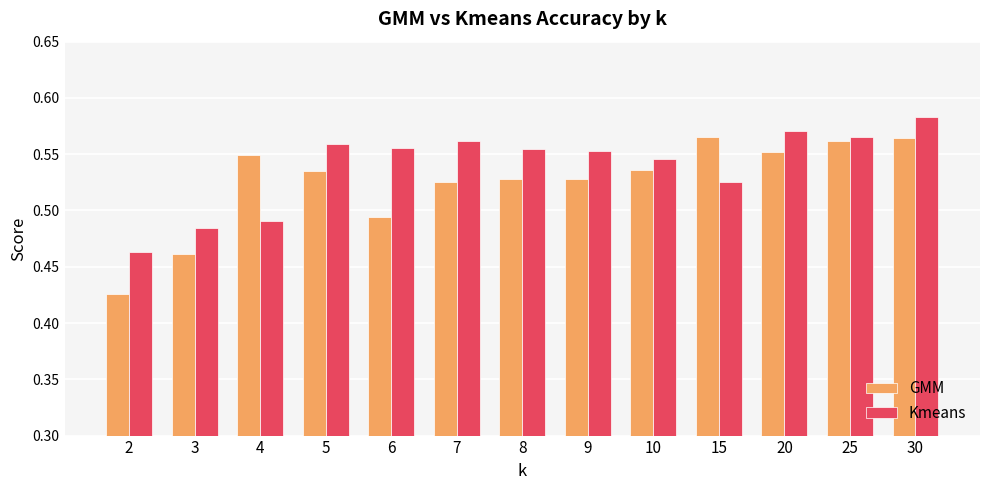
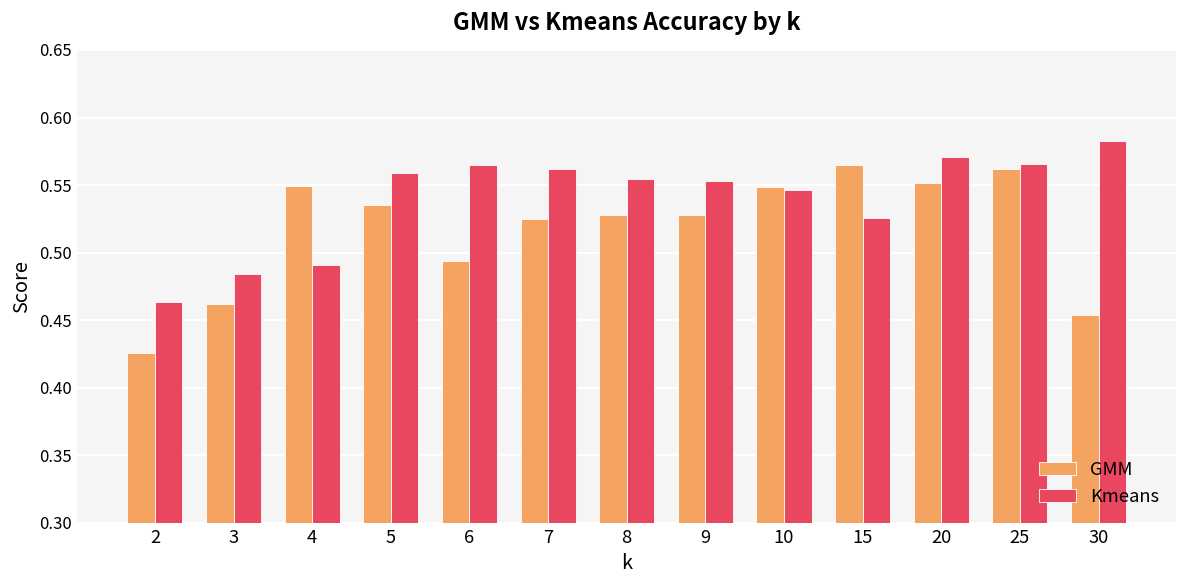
Kmeans, 6: 0.556 -> 0.565
GMM, 10: 0.536 -> 0.548
GMM, 30: 0.564 -> 0.454
